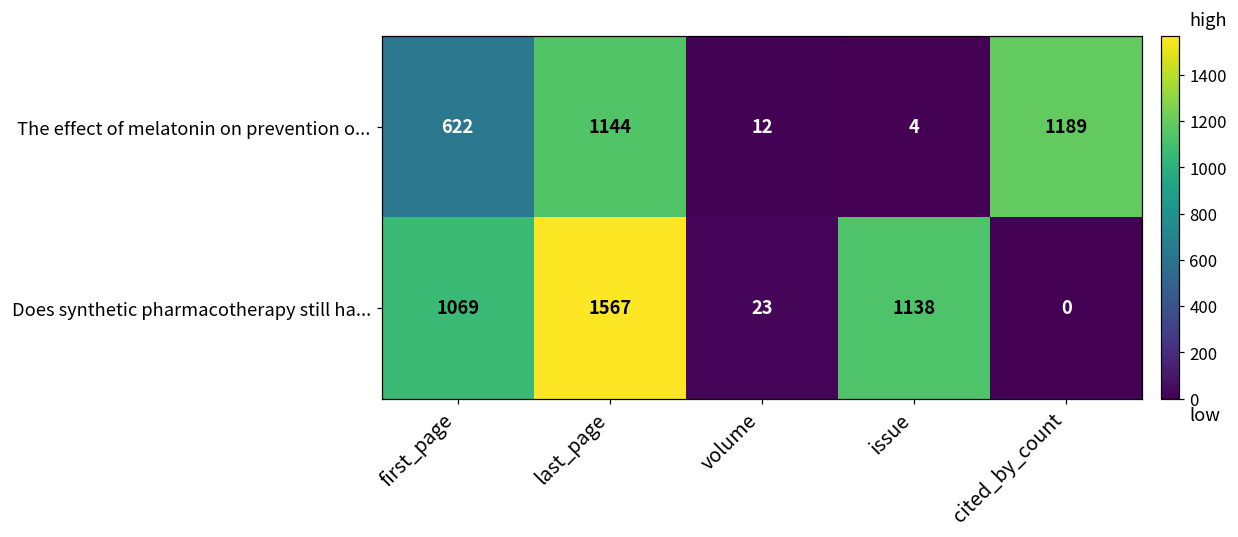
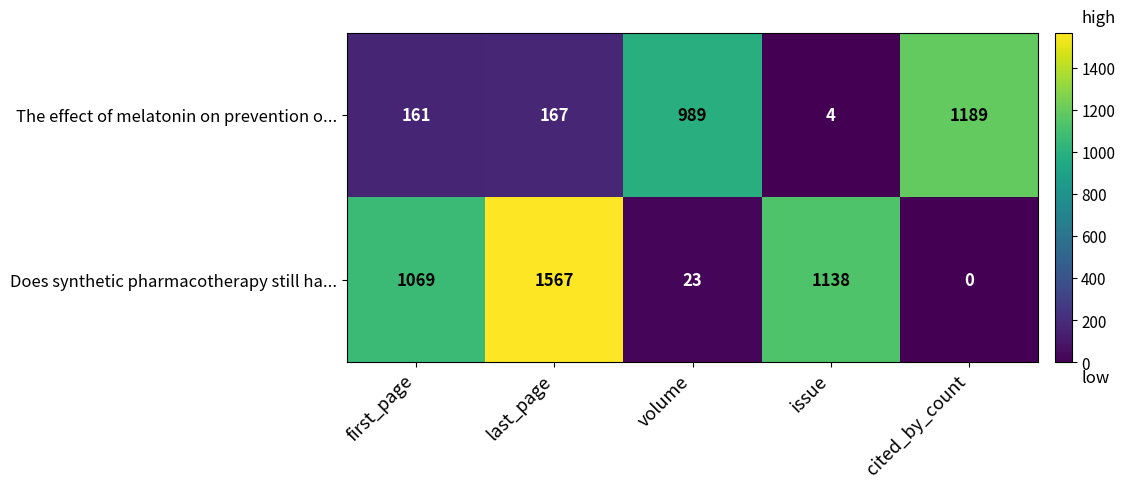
The effect of melatonin on prevention o..., first_page: 622 -> 161
The effect of melatonin on prevention o..., last_page: 1144 -> 167
The effect of melatonin on prevention o..., volume: 12 -> 989
